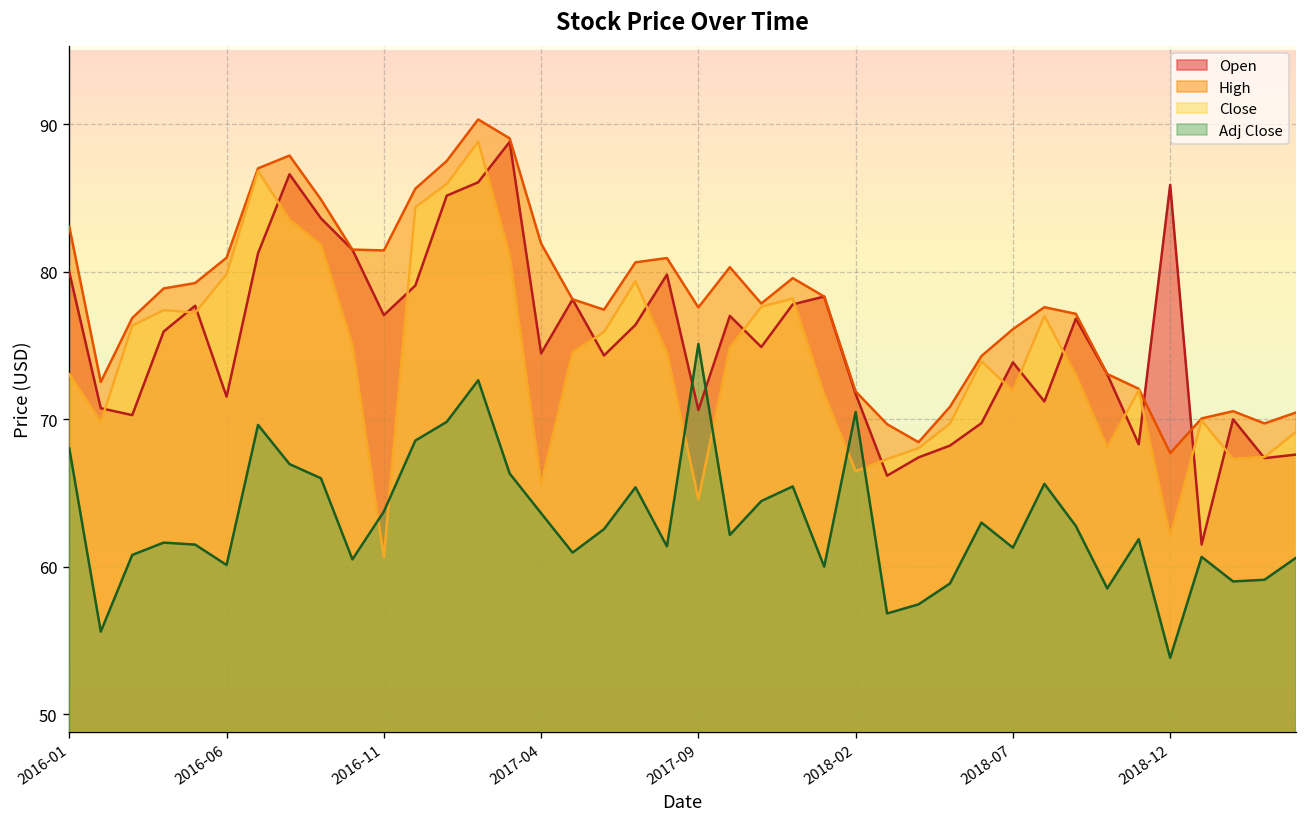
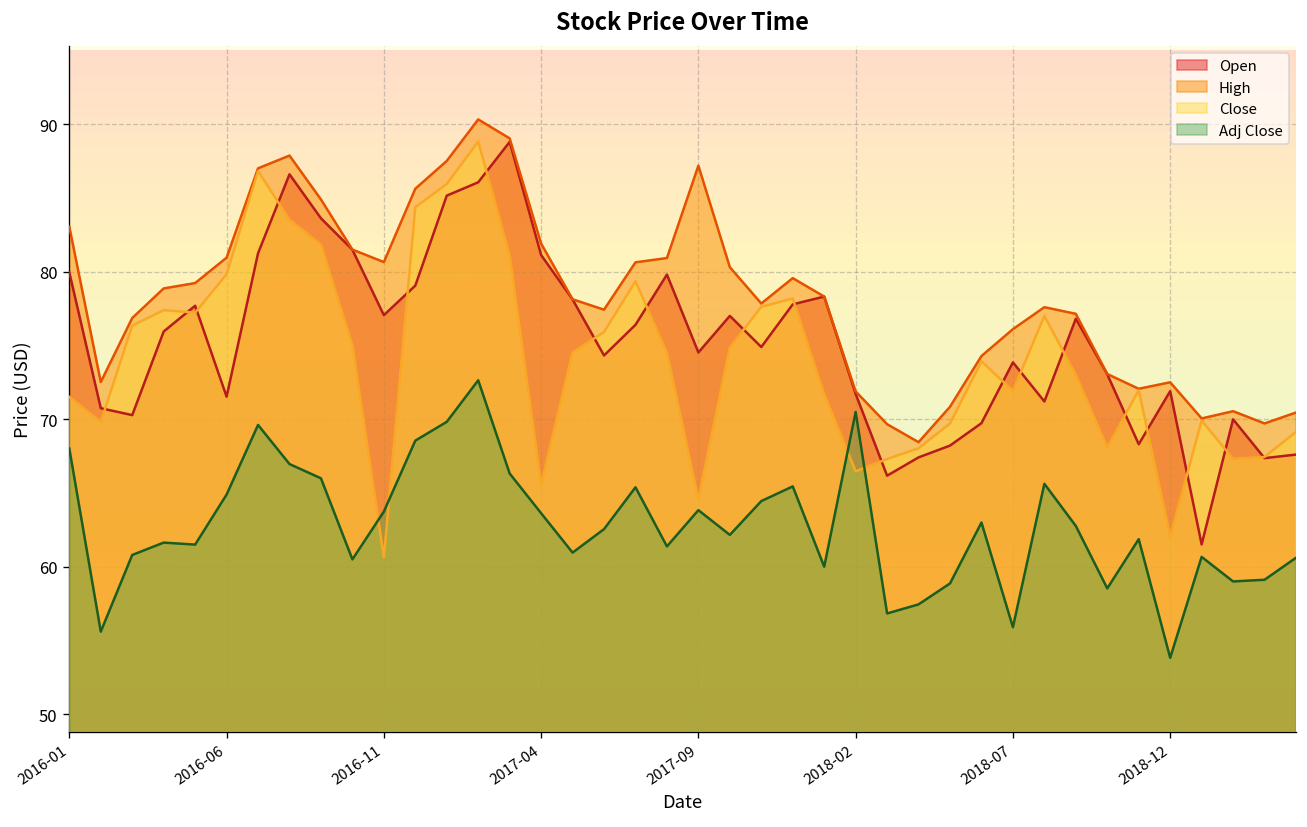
Close, 2016-01: 73.0 -> 71.5
Adj Close, 2016-06: 60.1 -> 64.9
High, 2016-11: 81.4 -> 80.6
Open, 2017-04: 74.5 -> 81.1
Open, 2017-09: 70.6 -> 74.5
High, 2017-09: 77.6 -> 87.2
Adj Close, 2017-09: 75.1 -> 63.8
Adj Close, 2018-07: 61.3 -> 55.9
Open, 2018-12: 85.9 -> 71.9
High, 2018-12: 67.7 -> 72.5
